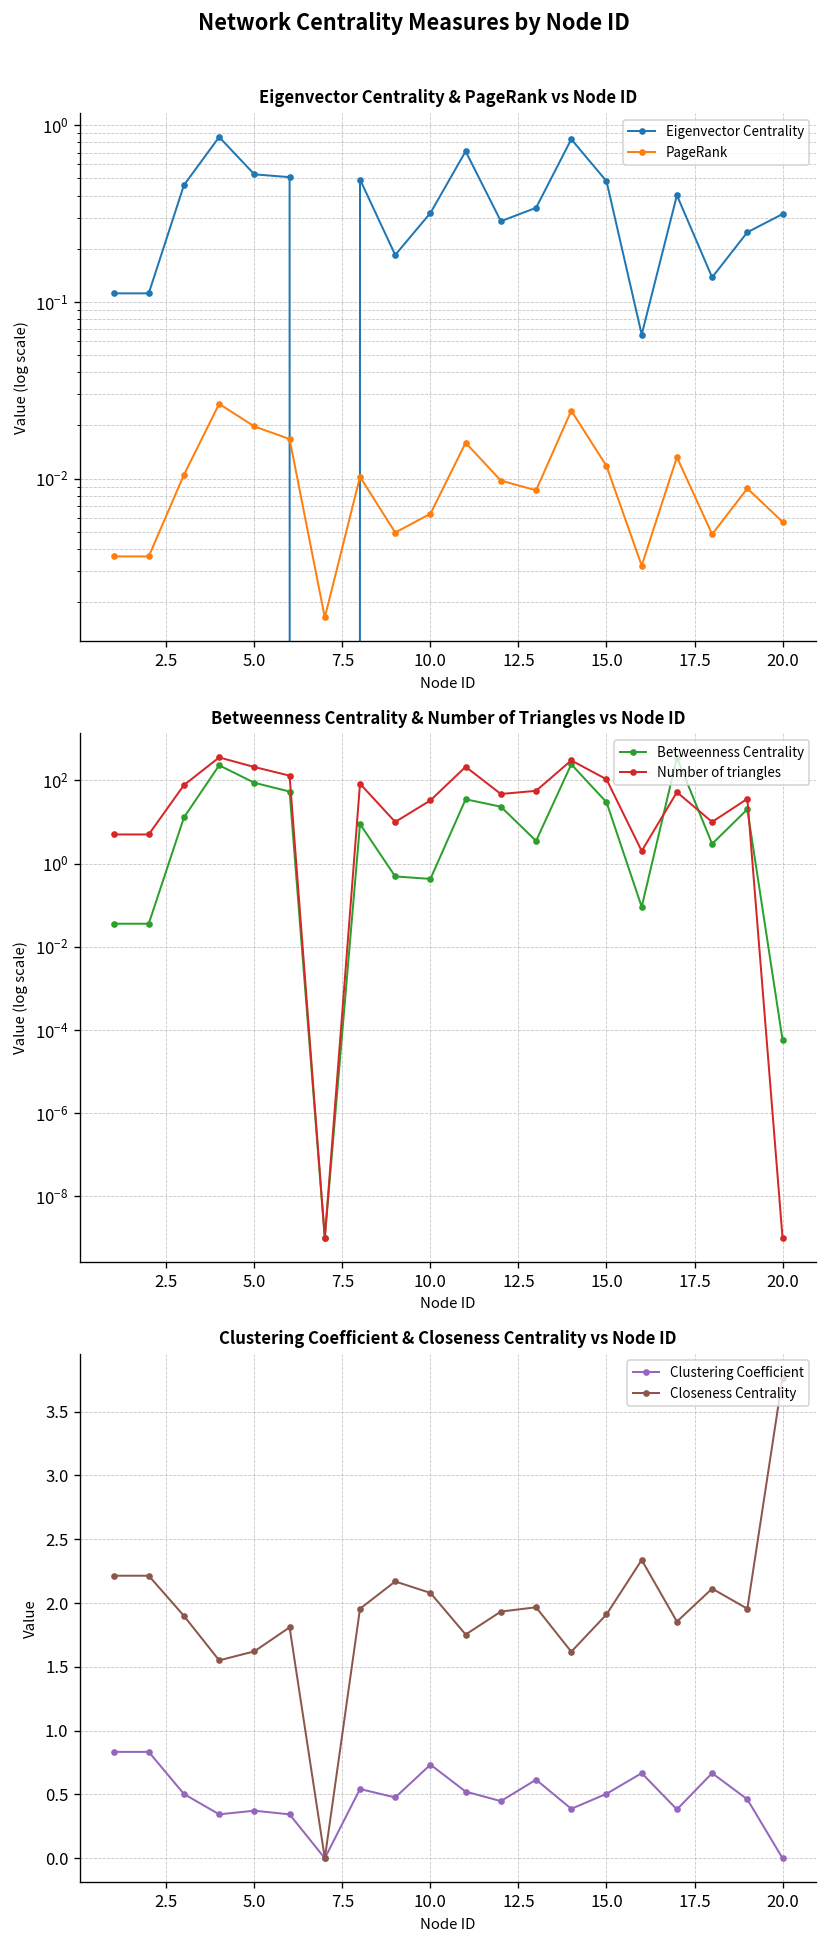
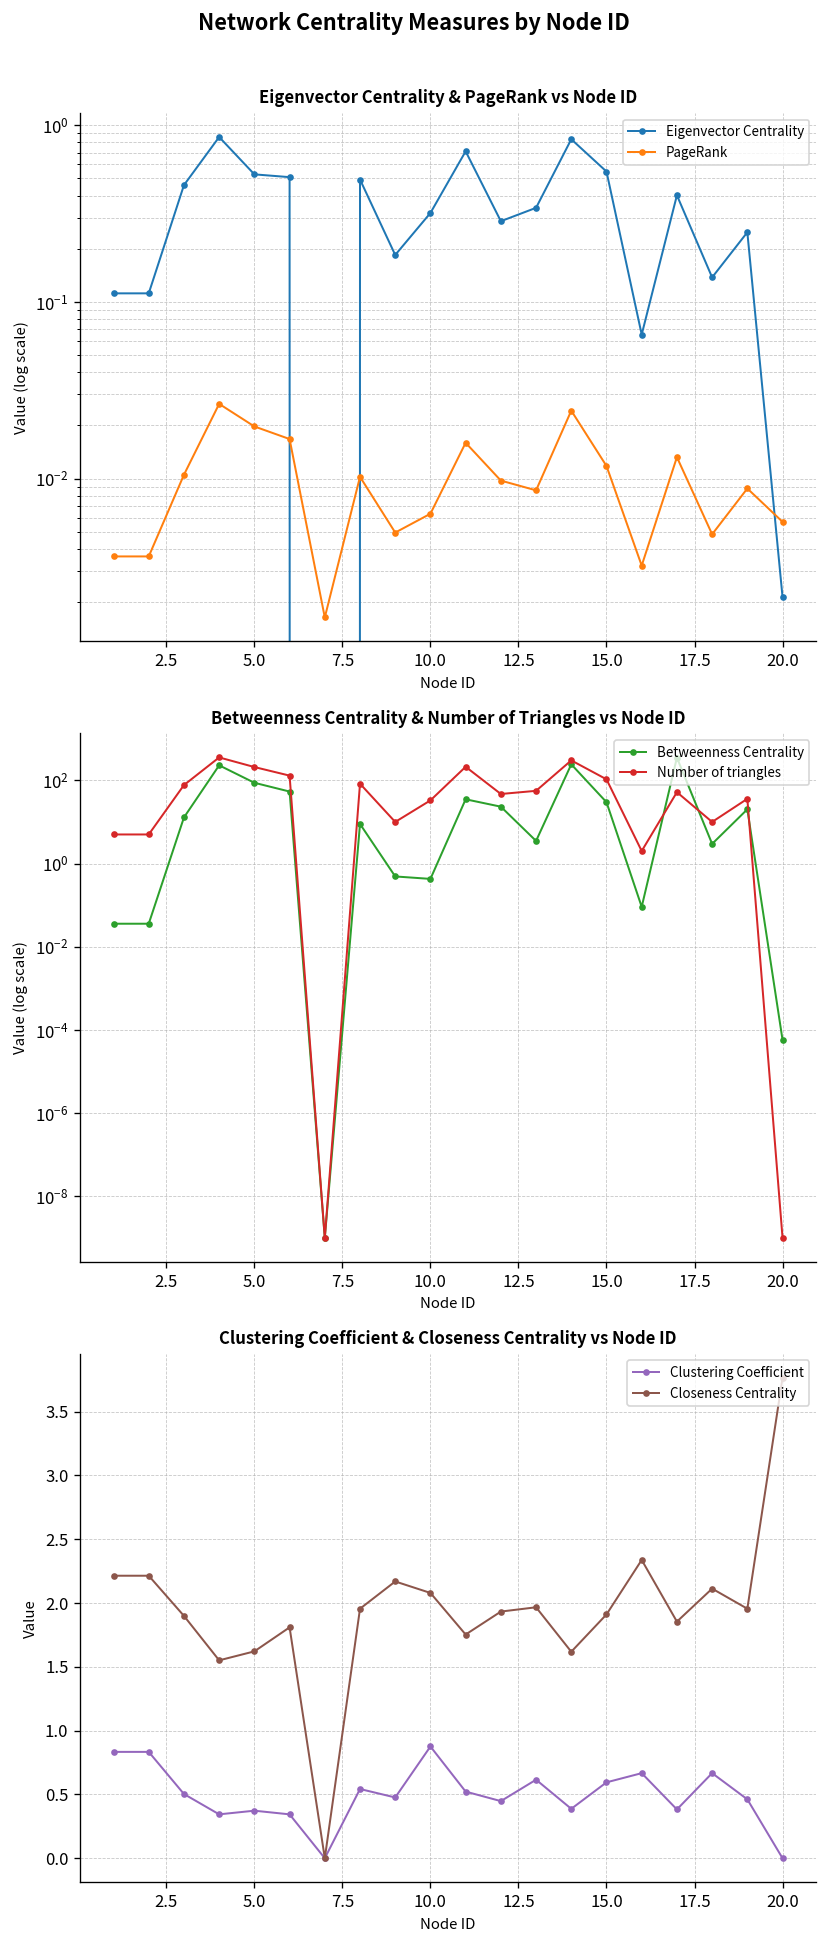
Eigenvector Centrality & PageRank vs Node ID, Eigenvector Centrality, 15.0: 0.48 -> 0.55
Eigenvector Centrality & PageRank vs Node ID, Eigenvector Centrality, 20.0: 0.31 -> 0.0021
Clustering Coefficient & Closeness Centrality vs Node ID, Clustering Coefficient, 10.0: 0.73 -> 0.88
Clustering Coefficient & Closeness Centrality vs Node ID, Clustering Coefficient, 15.0: 0.50 -> 0.59
